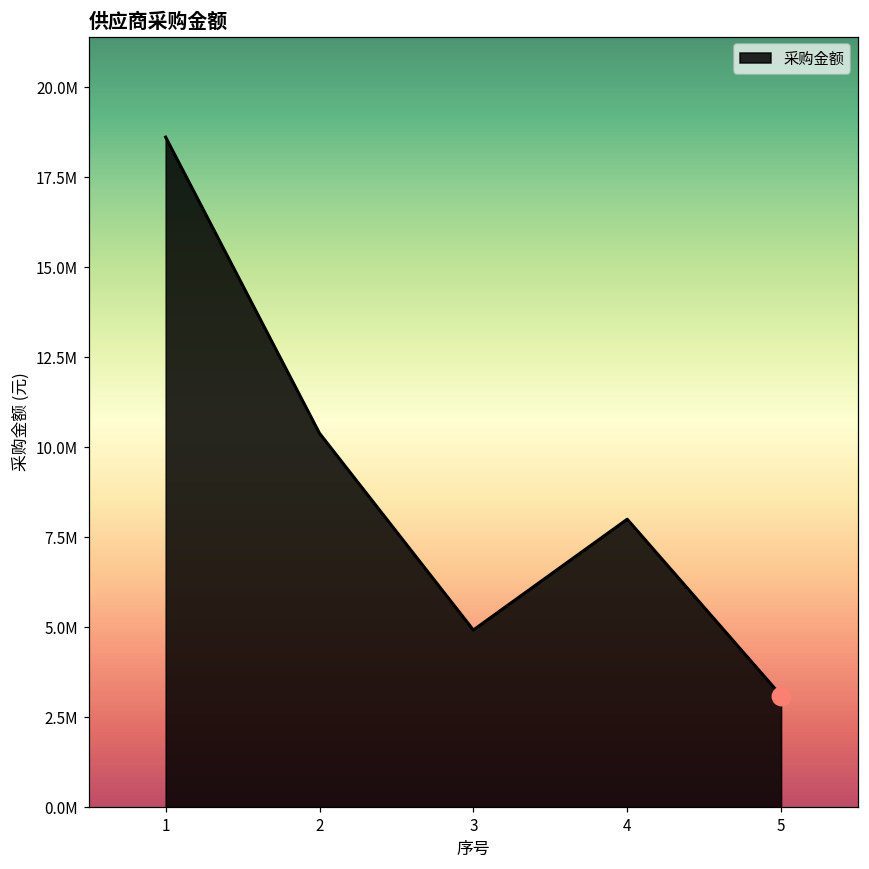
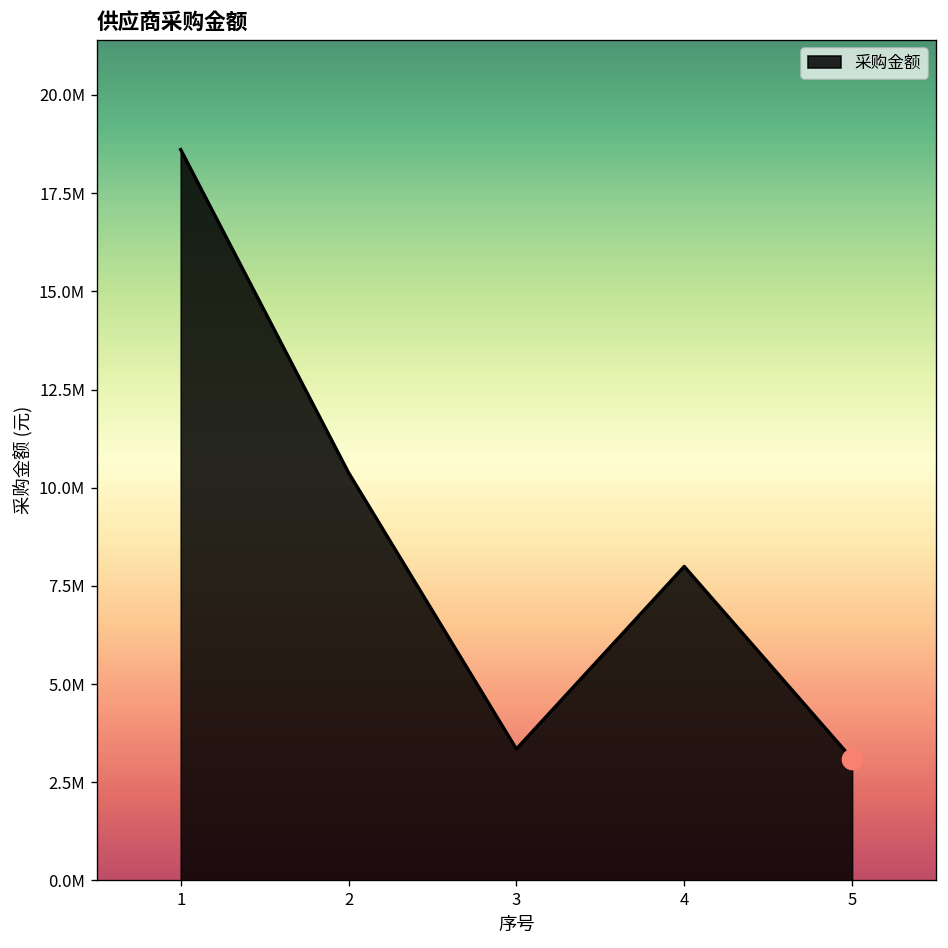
采购金额, 3: 4900000 -> 3300000
